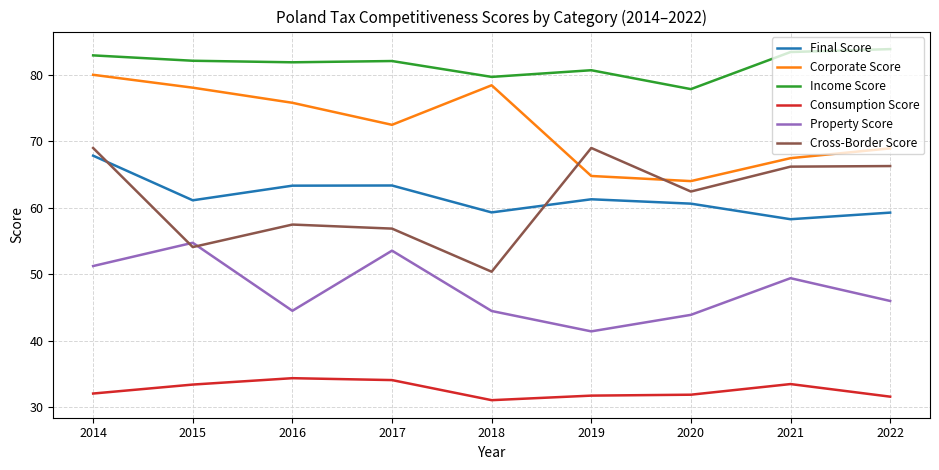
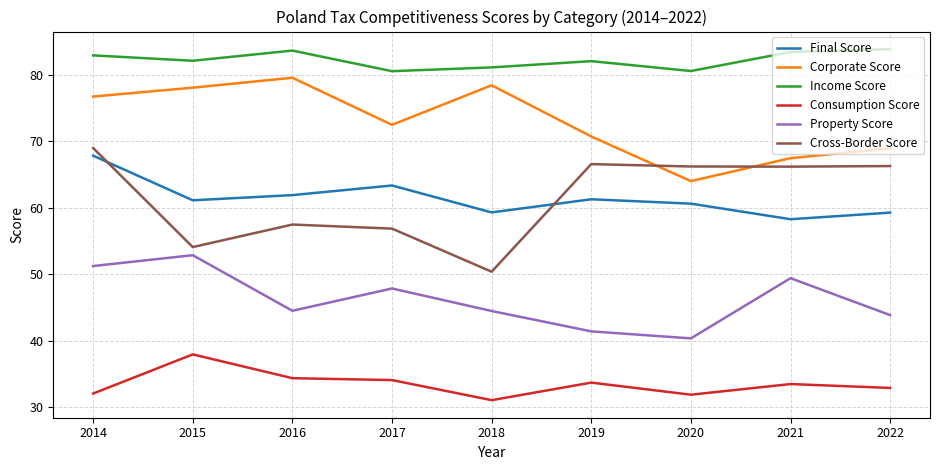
Corporate Score, 2014: 80 -> 77
Consumption Score, 2015: 33 -> 38
Property Score, 2015: 55 -> 53
Final Score, 2016: 63 -> 62
Corporate Score, 2016: 76 -> 80
Income Score, 2016: 82 -> 84
Income Score, 2017: 82 -> 81
Property Score, 2017: 54 -> 48
Income Score, 2018: 80 -> 81
Corporate Score, 2019: 65 -> 71
Income Score, 2019: 81 -> 82
Consumption Score, 2019: 32 -> 34
Cross-Border Score, 2019: 69 -> 67
Income Score, 2020: 78 -> 81
Property Score, 2020: 44 -> 40
Cross-Border Score, 2020: 62 -> 66
Consumption Score, 2022: 32 -> 33
Property Score, 2022: 46 -> 44
